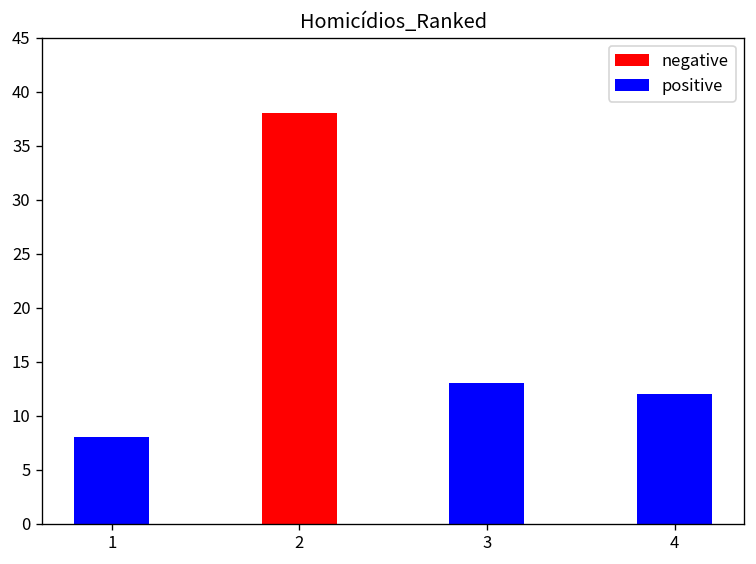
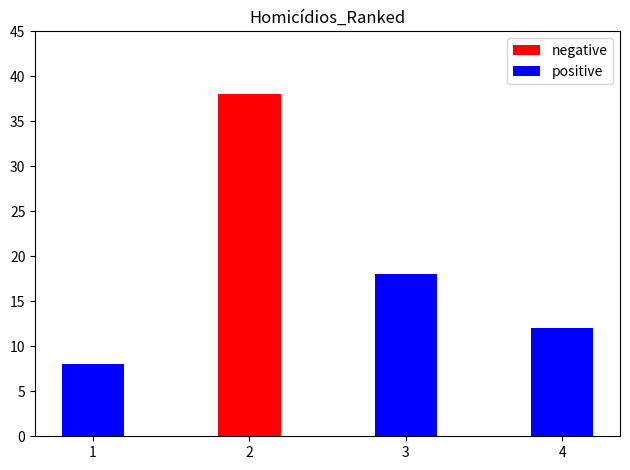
positive, 3: 13 -> 18
